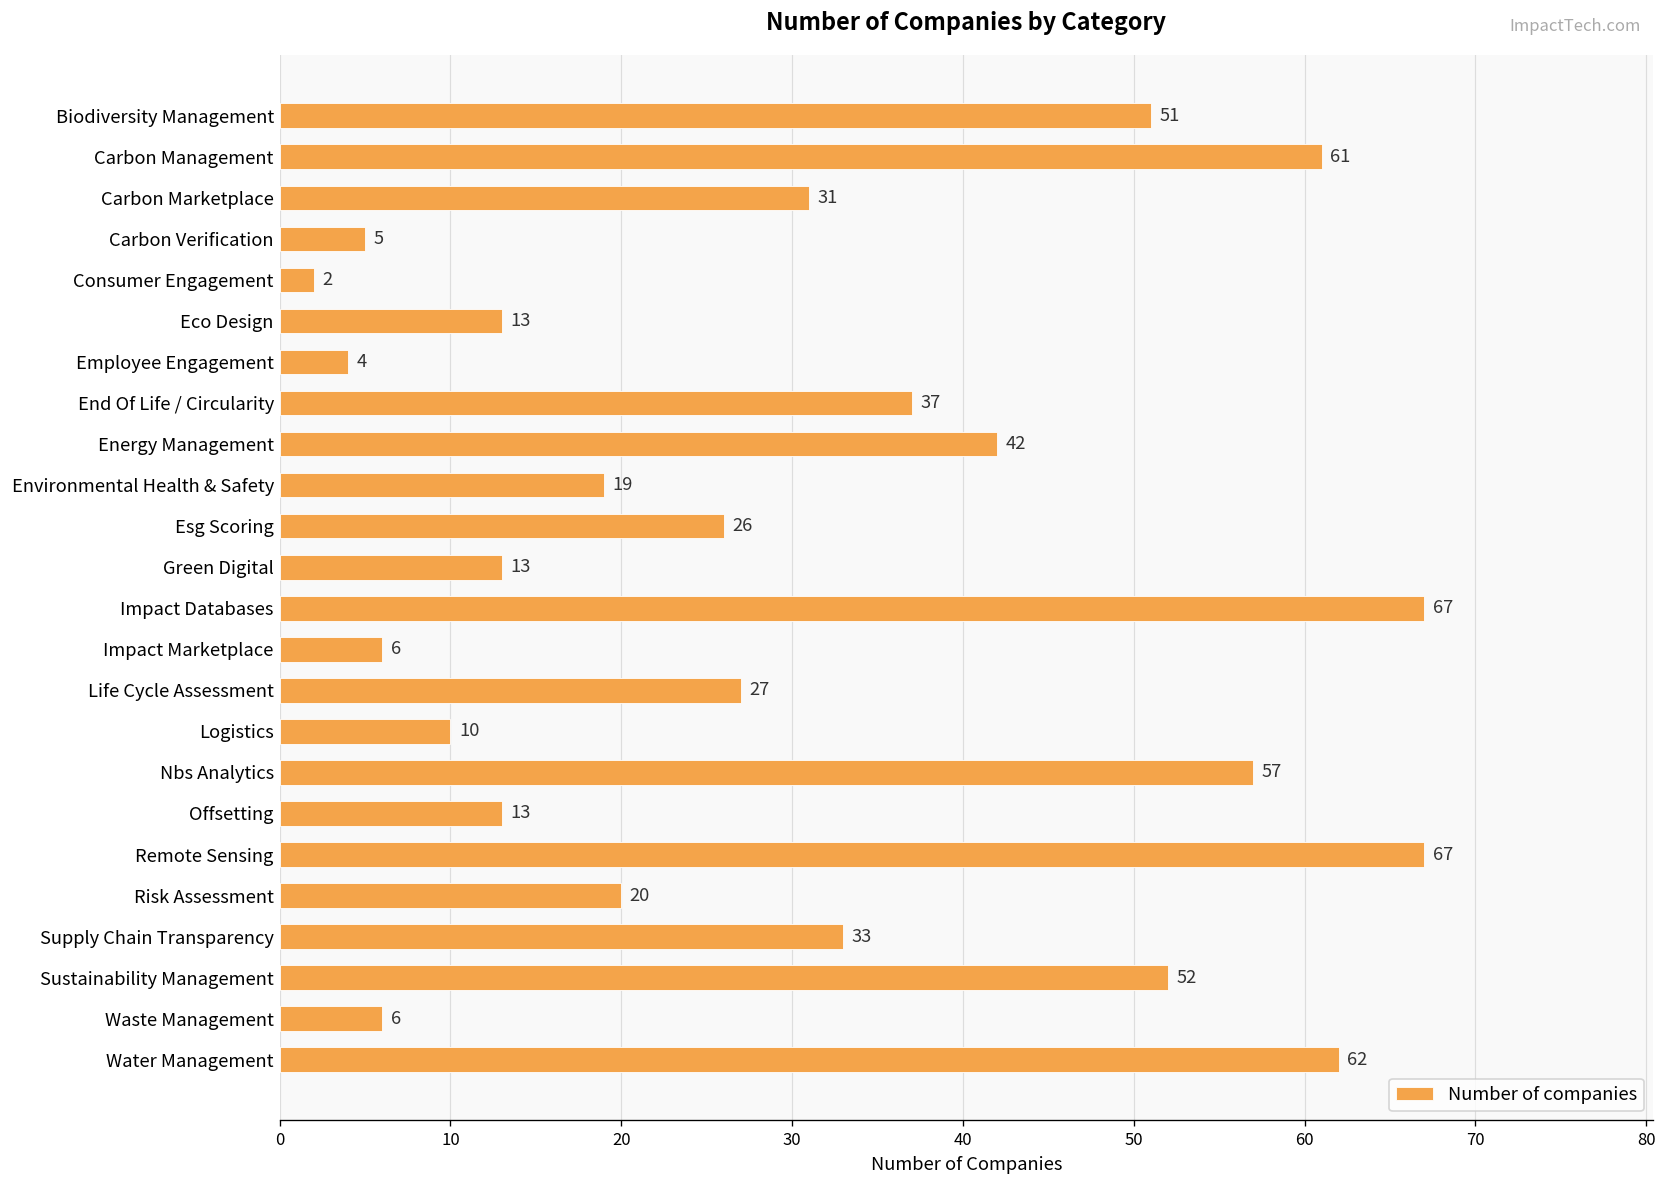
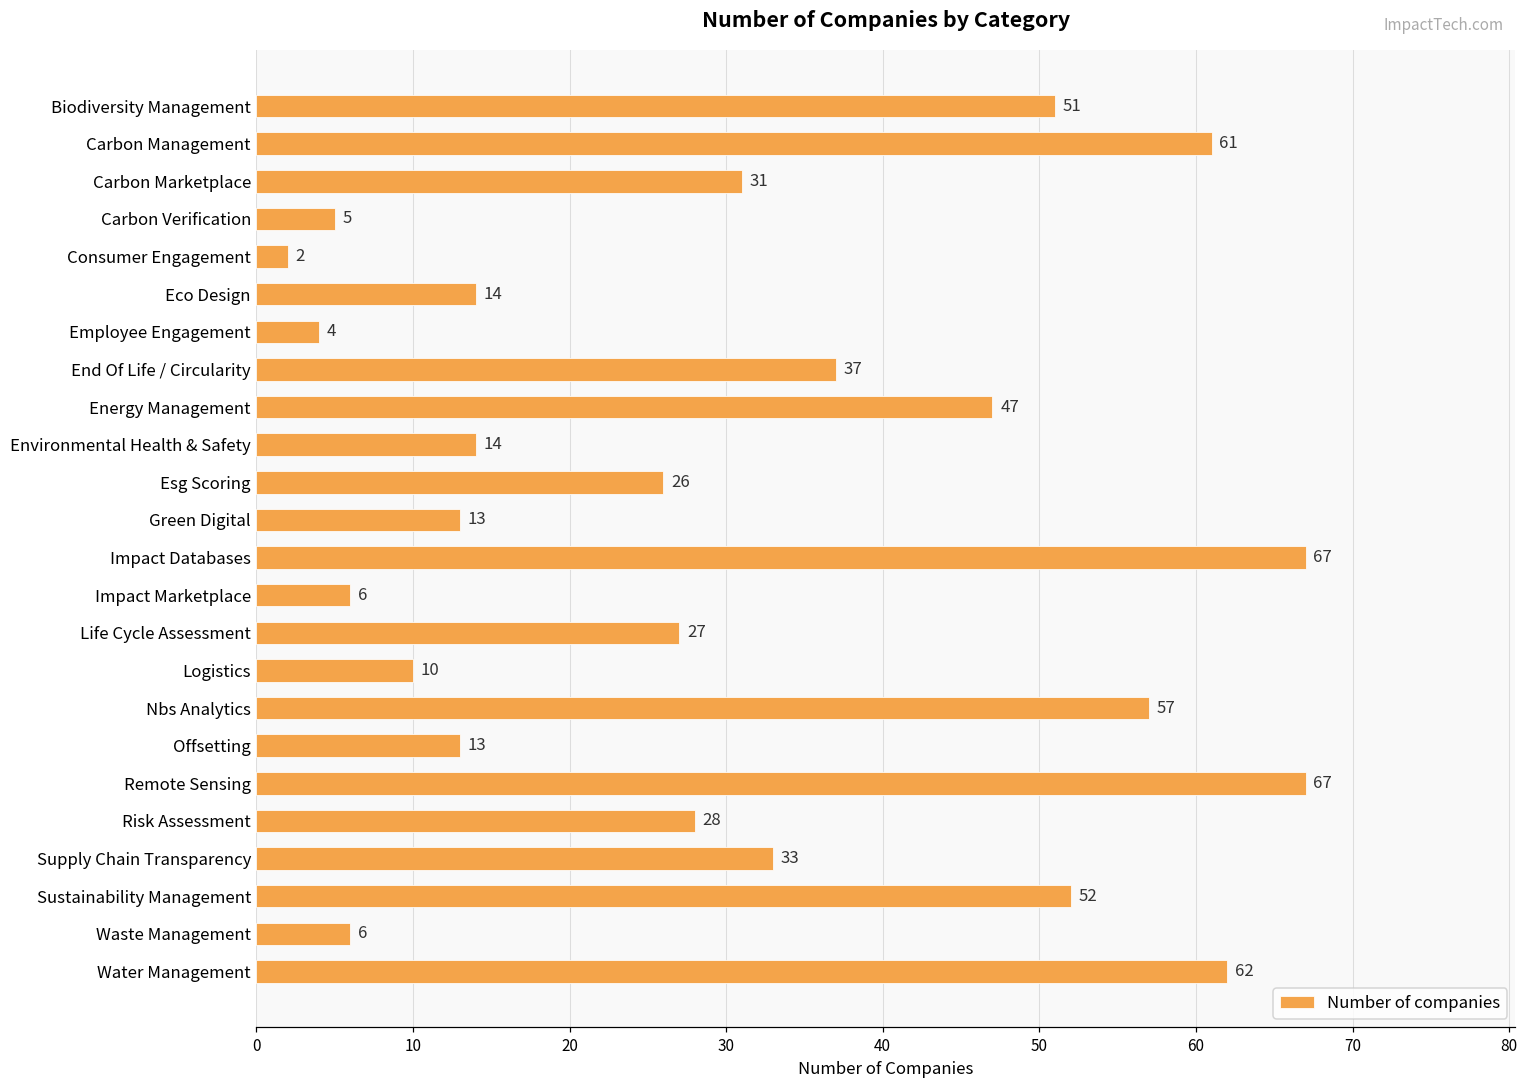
Eco Design: 13 -> 14
Energy Management: 42 -> 47
Environmental Health & Safety: 19 -> 14
Risk Assessment: 20 -> 28
